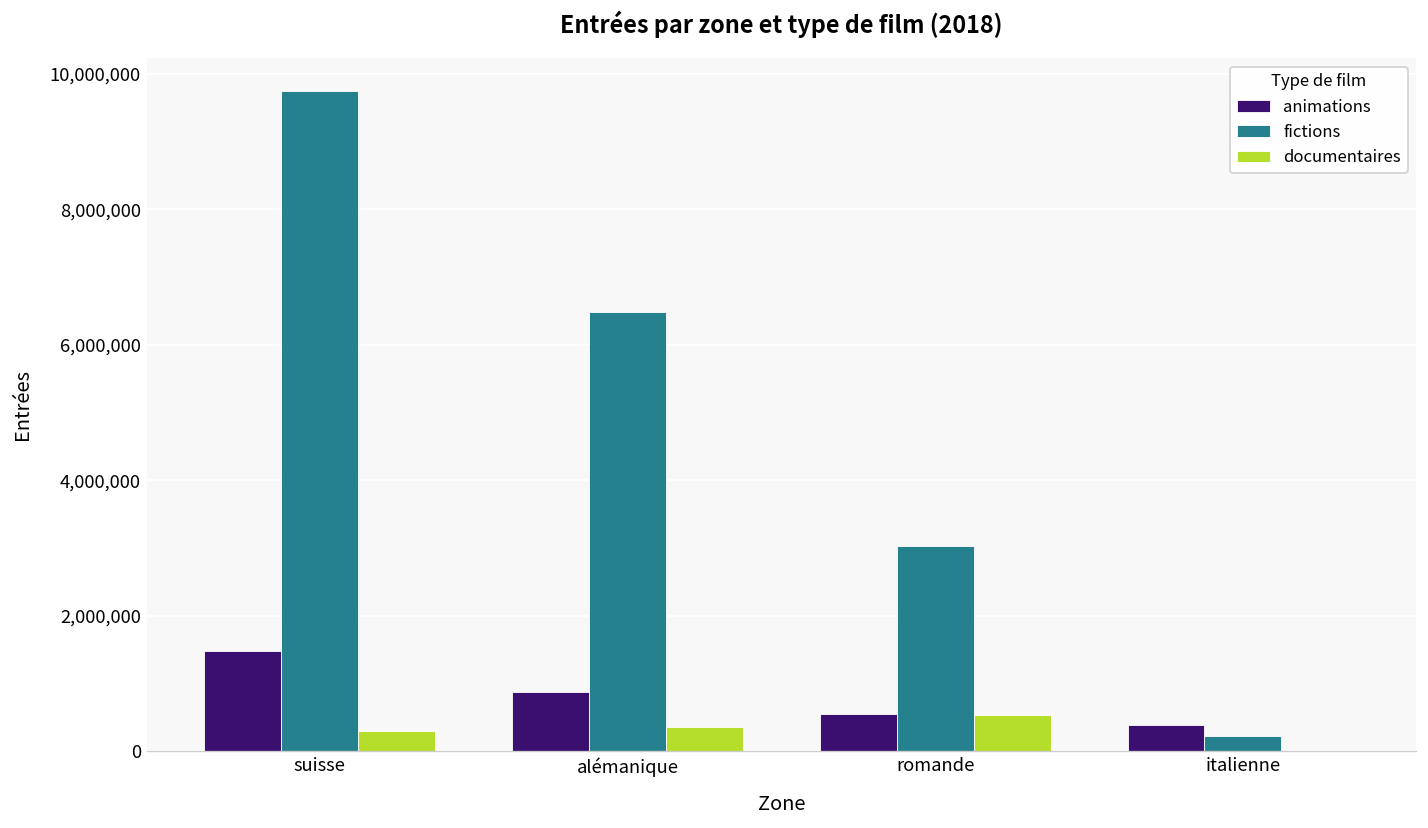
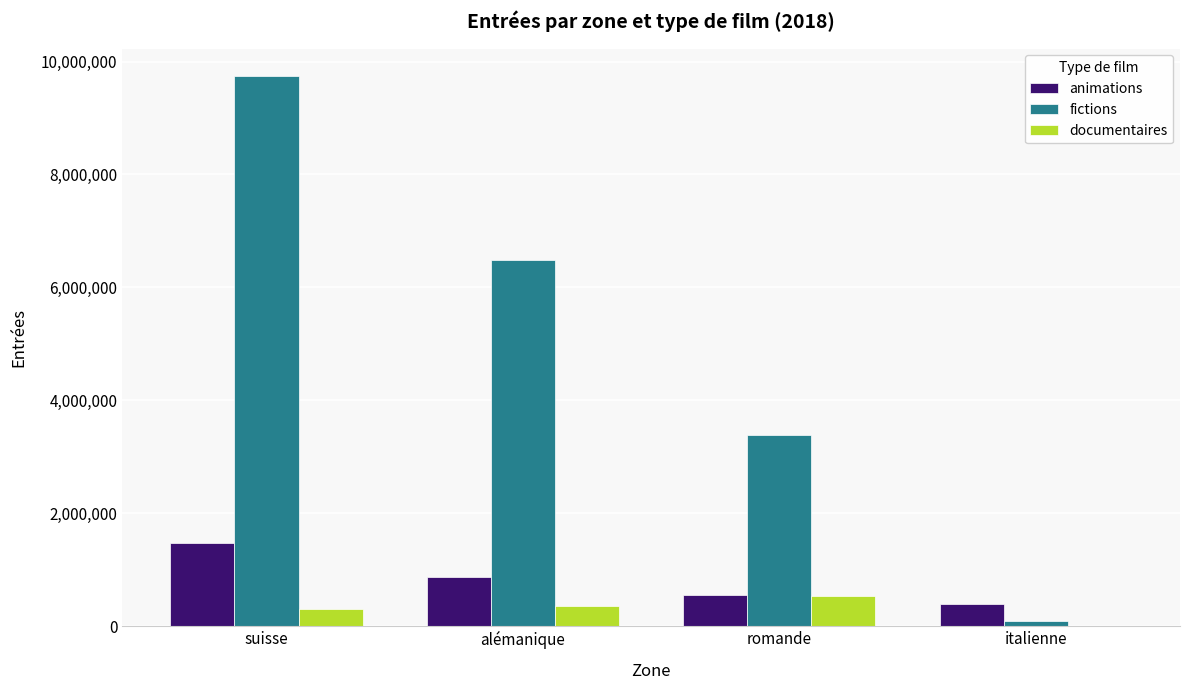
fictions, romande: 3,000,000 -> 3,400,000
fictions, italienne: 200,000 -> 100,000
